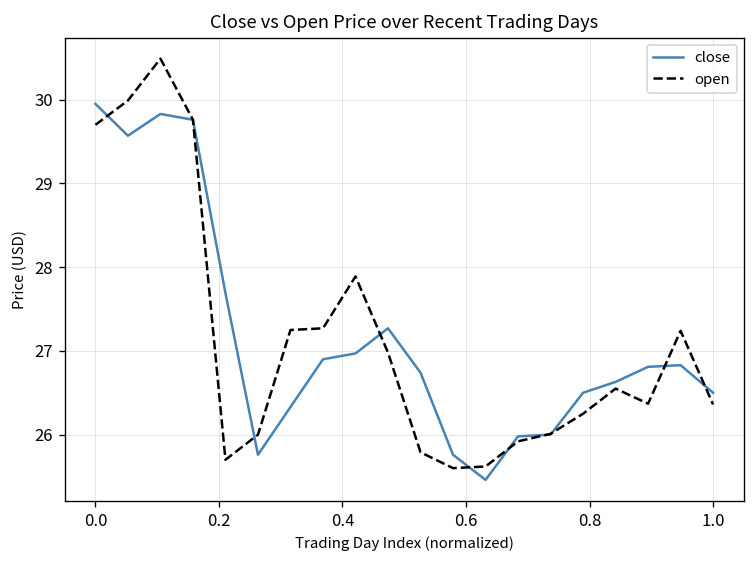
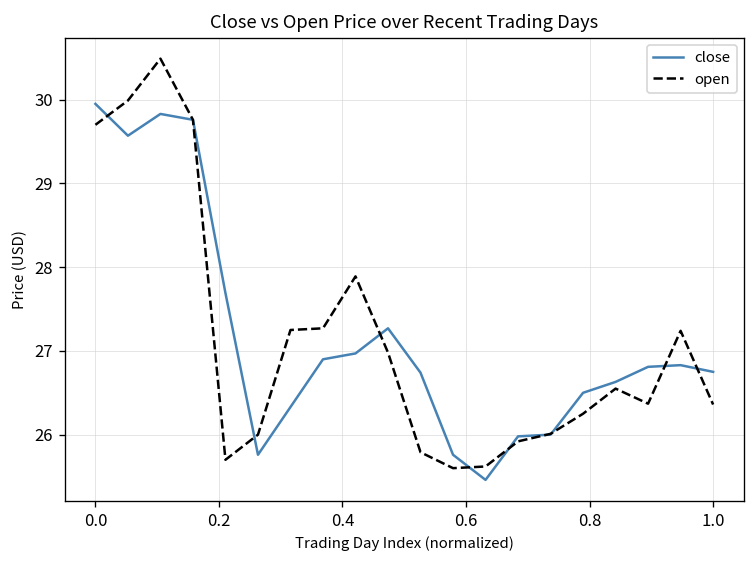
close, 1.0: 26.5 -> 26.8
